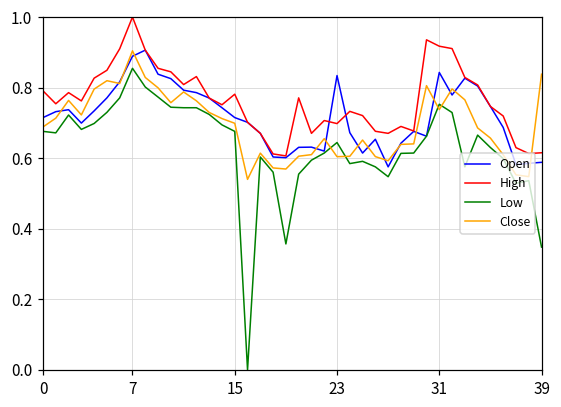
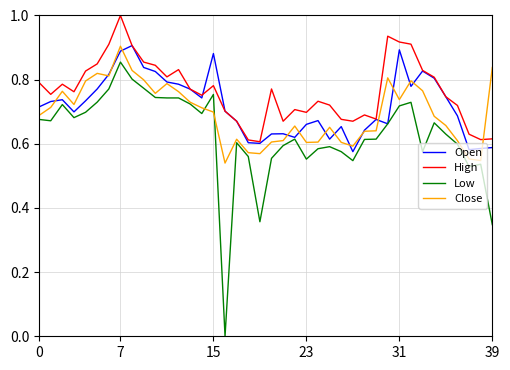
Open, 15: 0.72 -> 0.88
Low, 15: 0.68 -> 0.75
Open, 23: 0.83 -> 0.66
Low, 23: 0.64 -> 0.55
Open, 31: 0.84 -> 0.89
Low, 31: 0.75 -> 0.72
